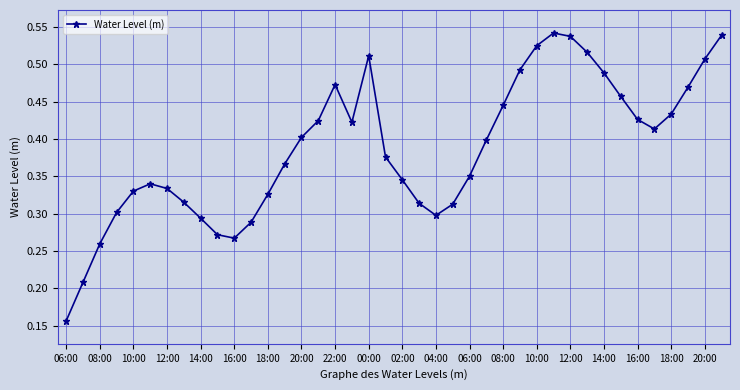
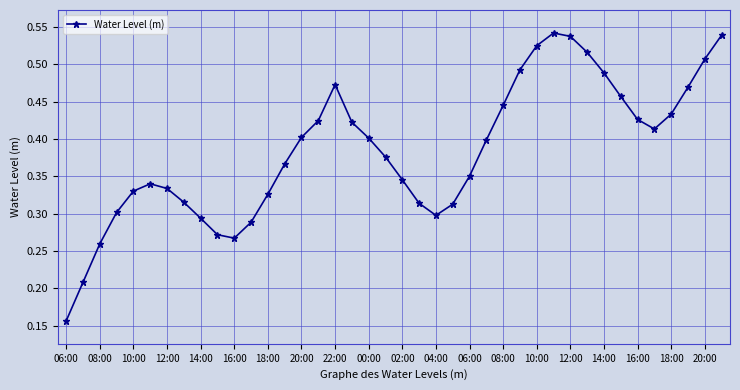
00:00: 0.51 -> 0.40
